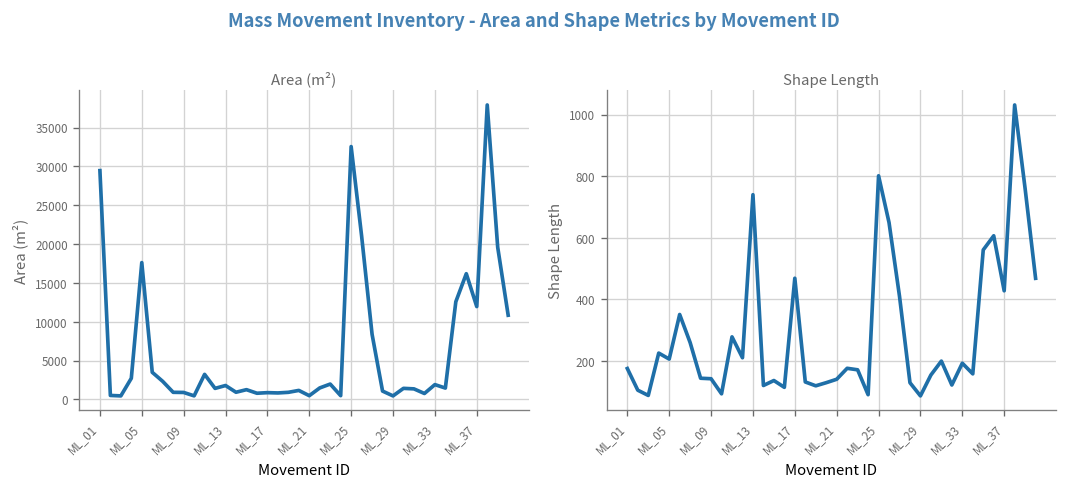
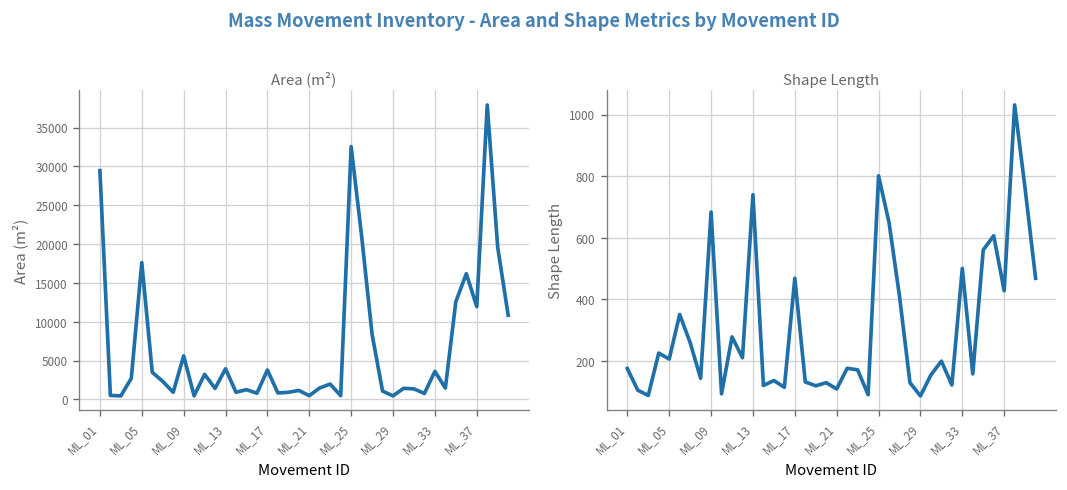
Area (m²), ML_09: 1000 -> 6000
Area (m²), ML_13: 2000 -> 4000
Area (m²), ML_17: 1000 -> 4000
Area (m²), ML_33: 2000 -> 4000
Shape Length, ML_09: 140 -> 680
Shape Length, ML_21: 140 -> 110
Shape Length, ML_33: 190 -> 500
